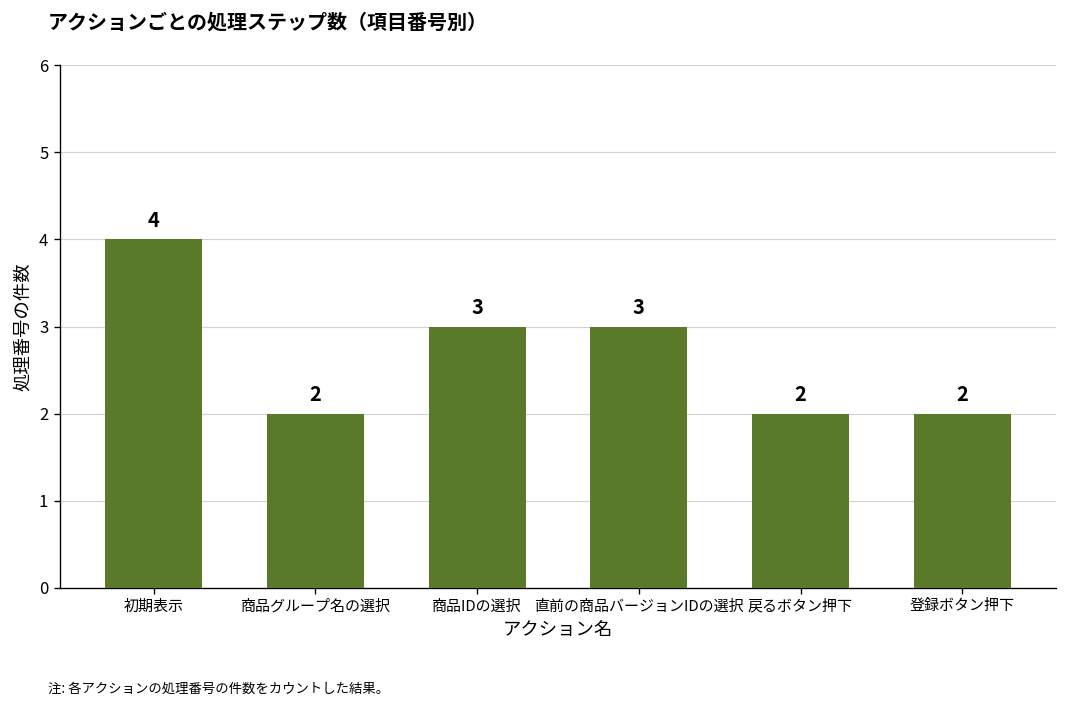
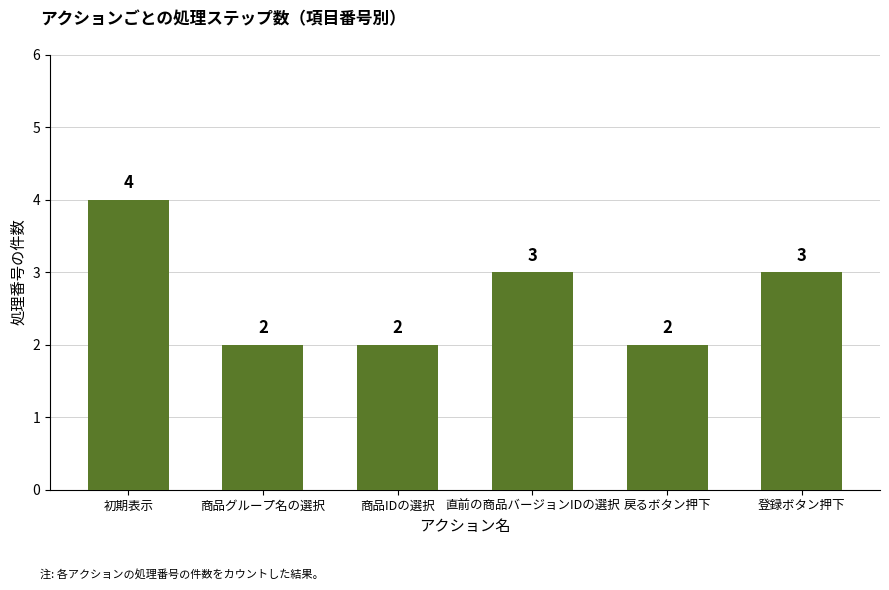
商品IDの選択: 3 -> 2
登録ボタン押下: 2 -> 3
